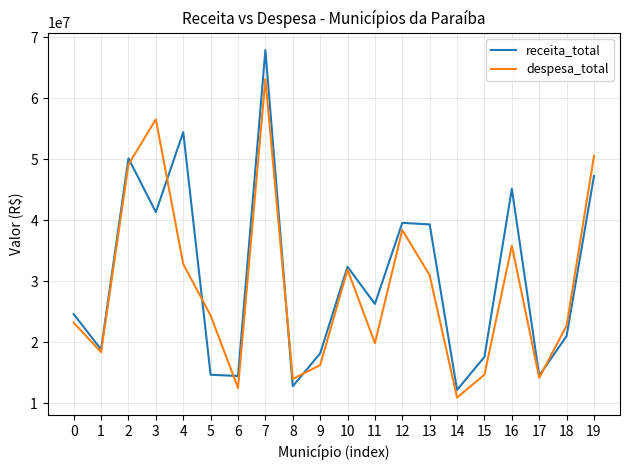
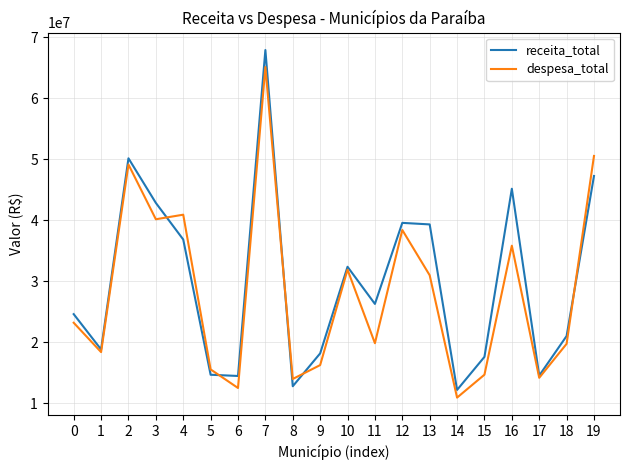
receita_total, 3: 41000000 -> 43000000
despesa_total, 3: 57000000 -> 40000000
receita_total, 4: 54000000 -> 37000000
despesa_total, 4: 33000000 -> 41000000
despesa_total, 5: 24000000 -> 16000000
despesa_total, 7: 63000000 -> 65000000
despesa_total, 18: 23000000 -> 20000000
